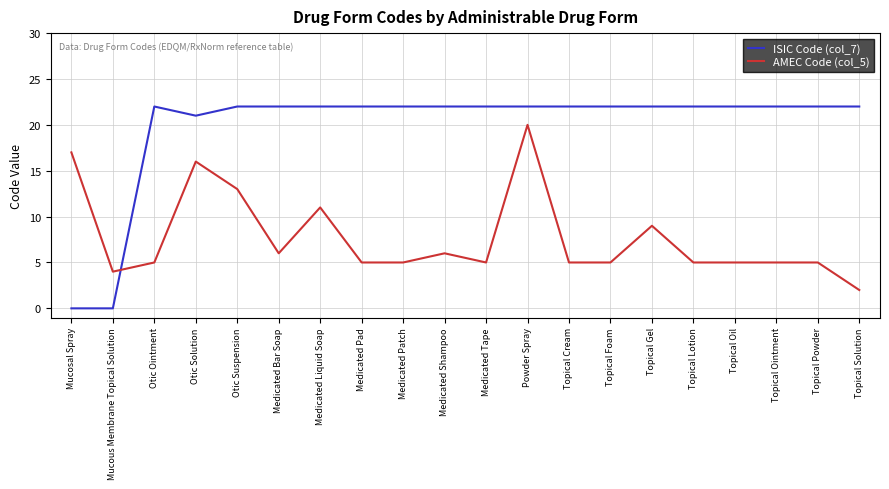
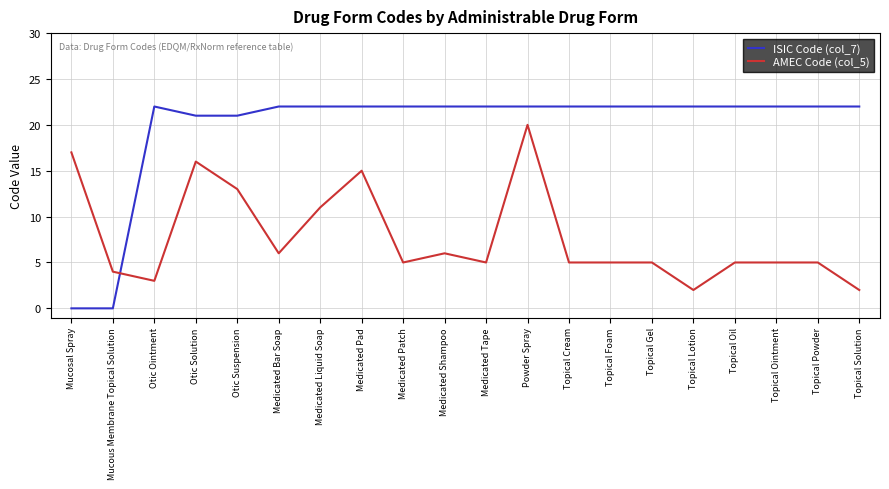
AMEC Code (col_5), Otic Ointment: 5 -> 3
ISIC Code (col_7), Otic Suspension: 22 -> 21
AMEC Code (col_5), Medicated Pad: 5 -> 15
AMEC Code (col_5), Topical Gel: 9 -> 5
AMEC Code (col_5), Topical Lotion: 5 -> 2
